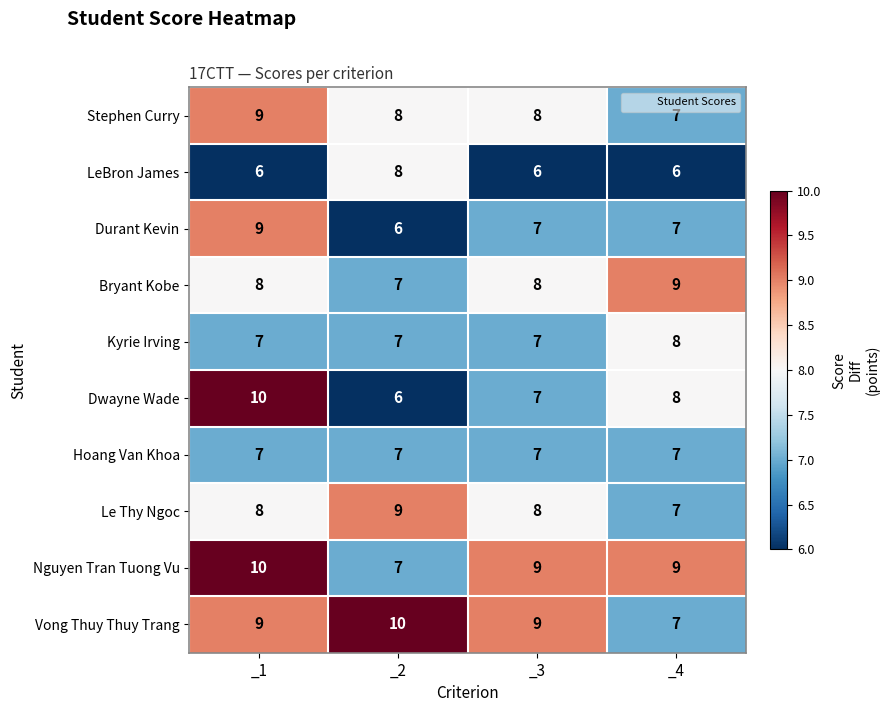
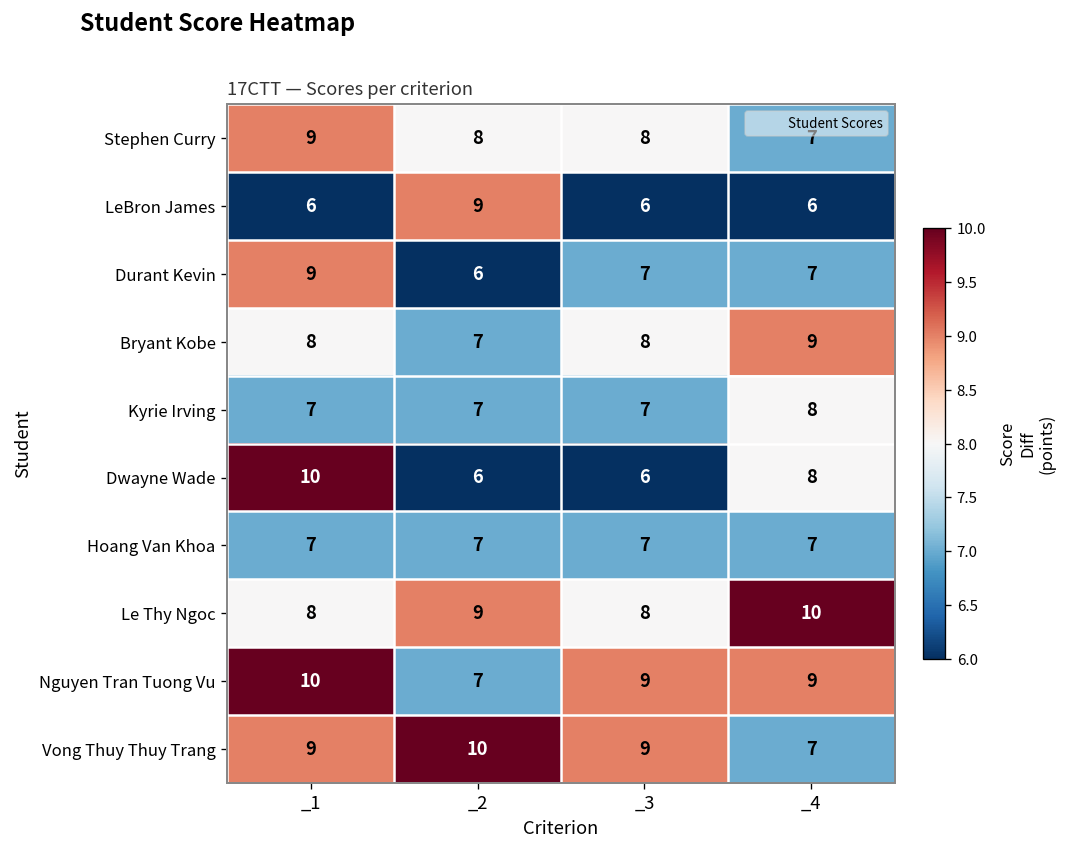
LeBron James, _2: 8 -> 9
Dwayne Wade, _3: 7 -> 6
Le Thy Ngoc, _4: 7 -> 10
